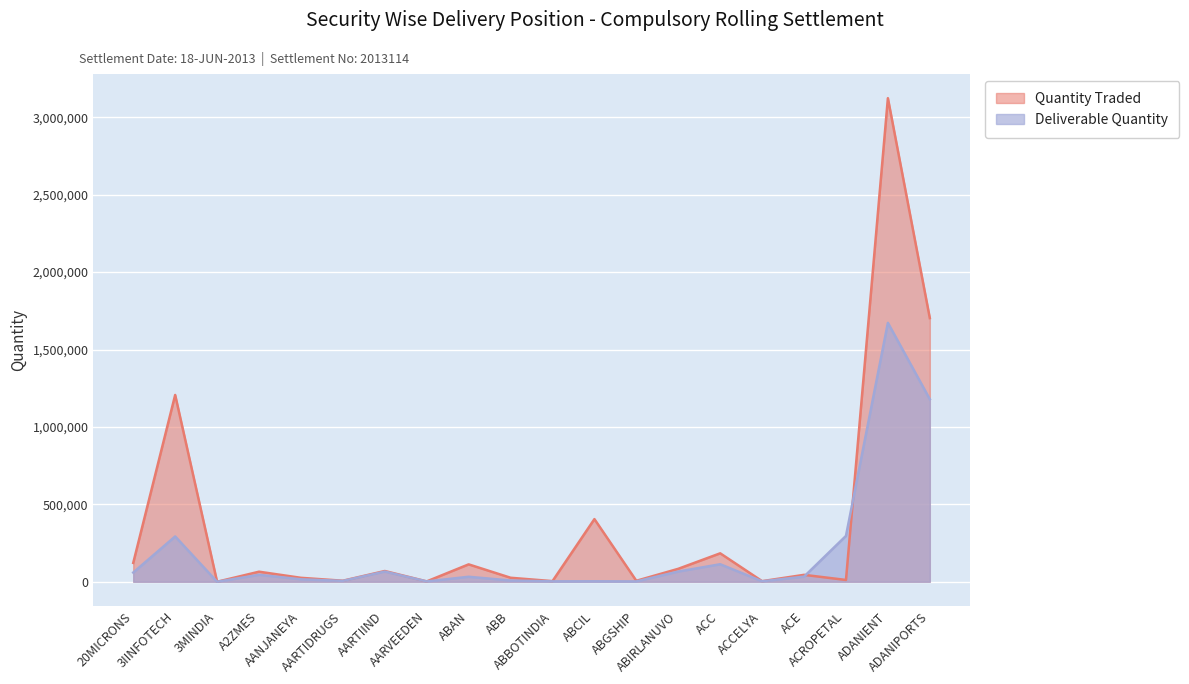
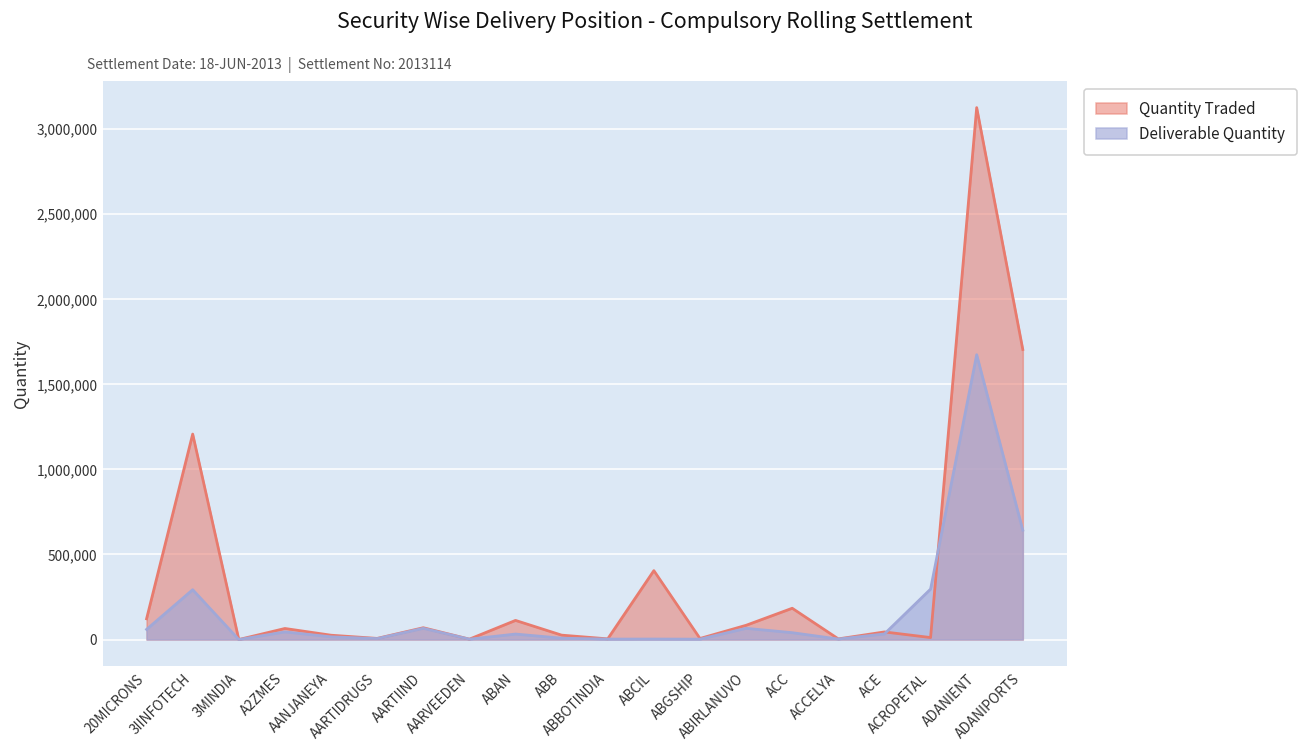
Deliverable Quantity, ACC: 110,000 -> 40,000
Deliverable Quantity, ADANIPORTS: 1,180,000 -> 640,000
